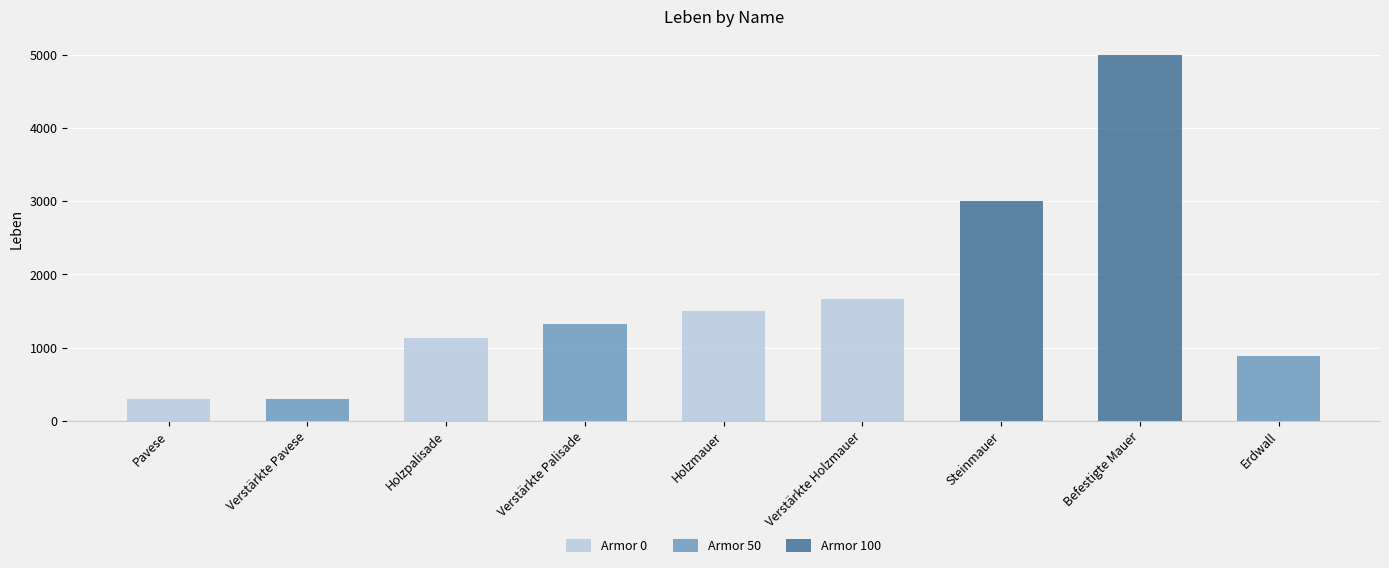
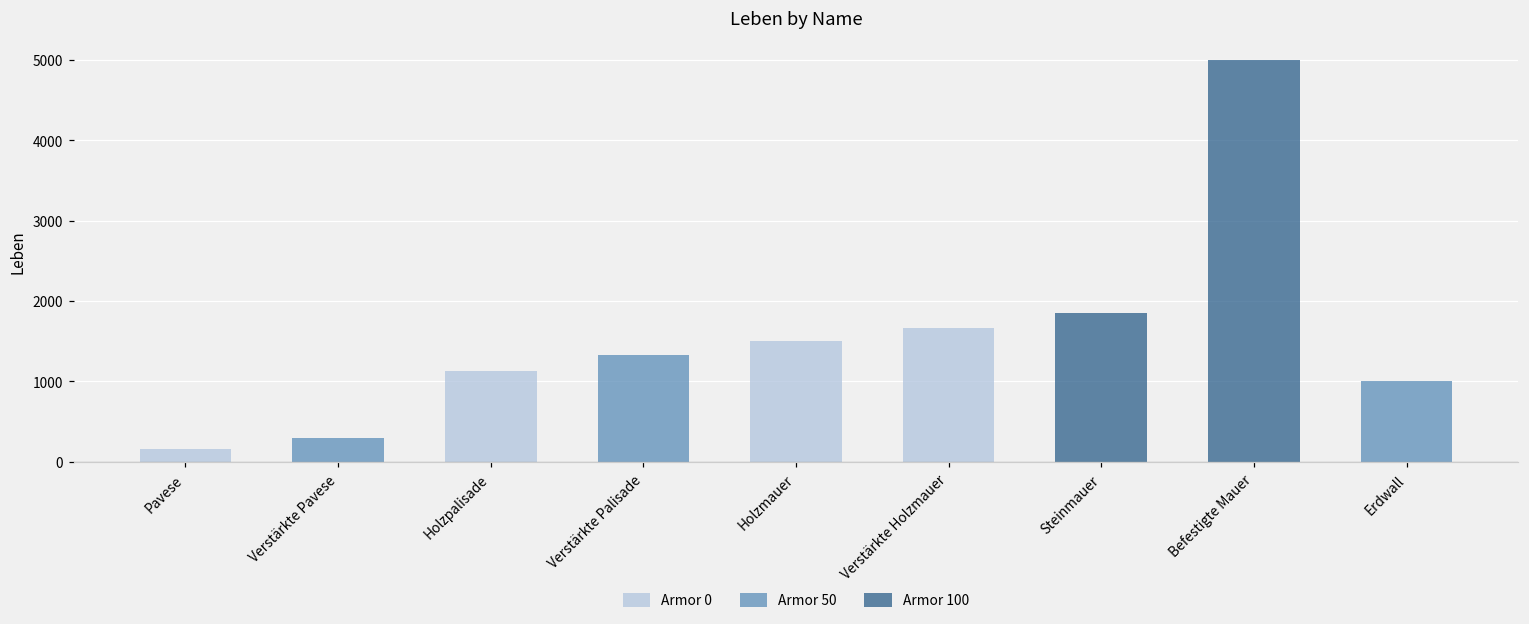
Armor 0, Pavese: 300 -> 200
Armor 100, Steinmauer: 3000 -> 1900
Armor 50, Erdwall: 900 -> 1000
